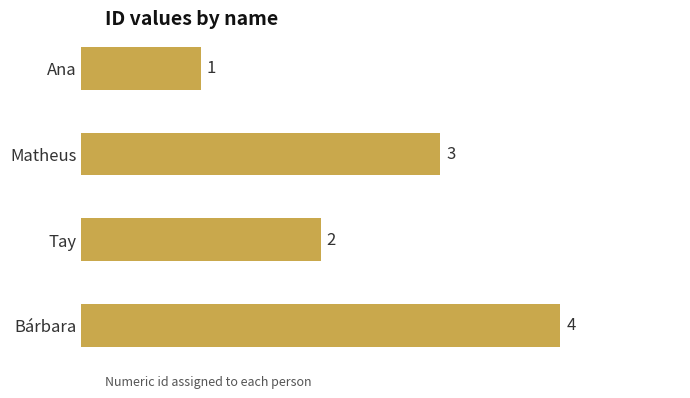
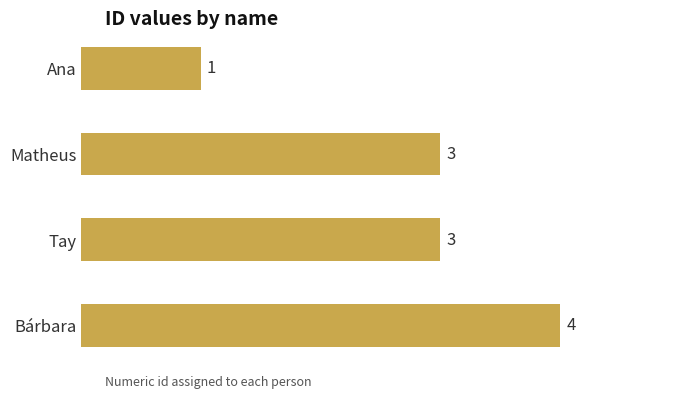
Tay: 2 -> 3
